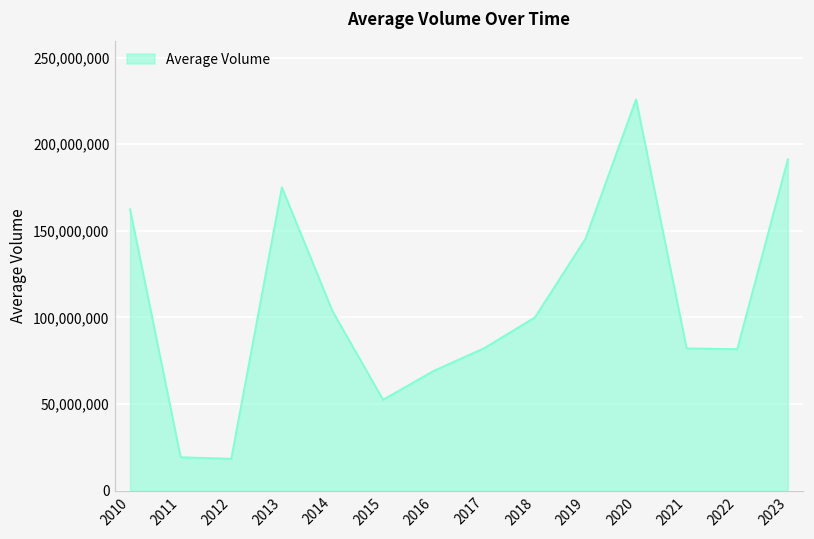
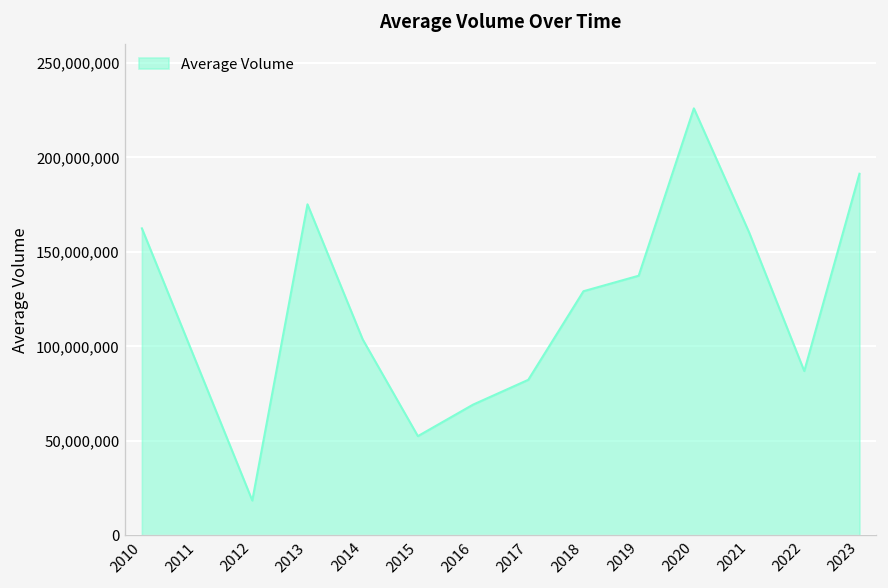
2011: 19,000,000 -> 91,000,000
2018: 100,000,000 -> 129,000,000
2019: 145,000,000 -> 137,000,000
2021: 82,000,000 -> 160,000,000
2022: 82,000,000 -> 87,000,000
